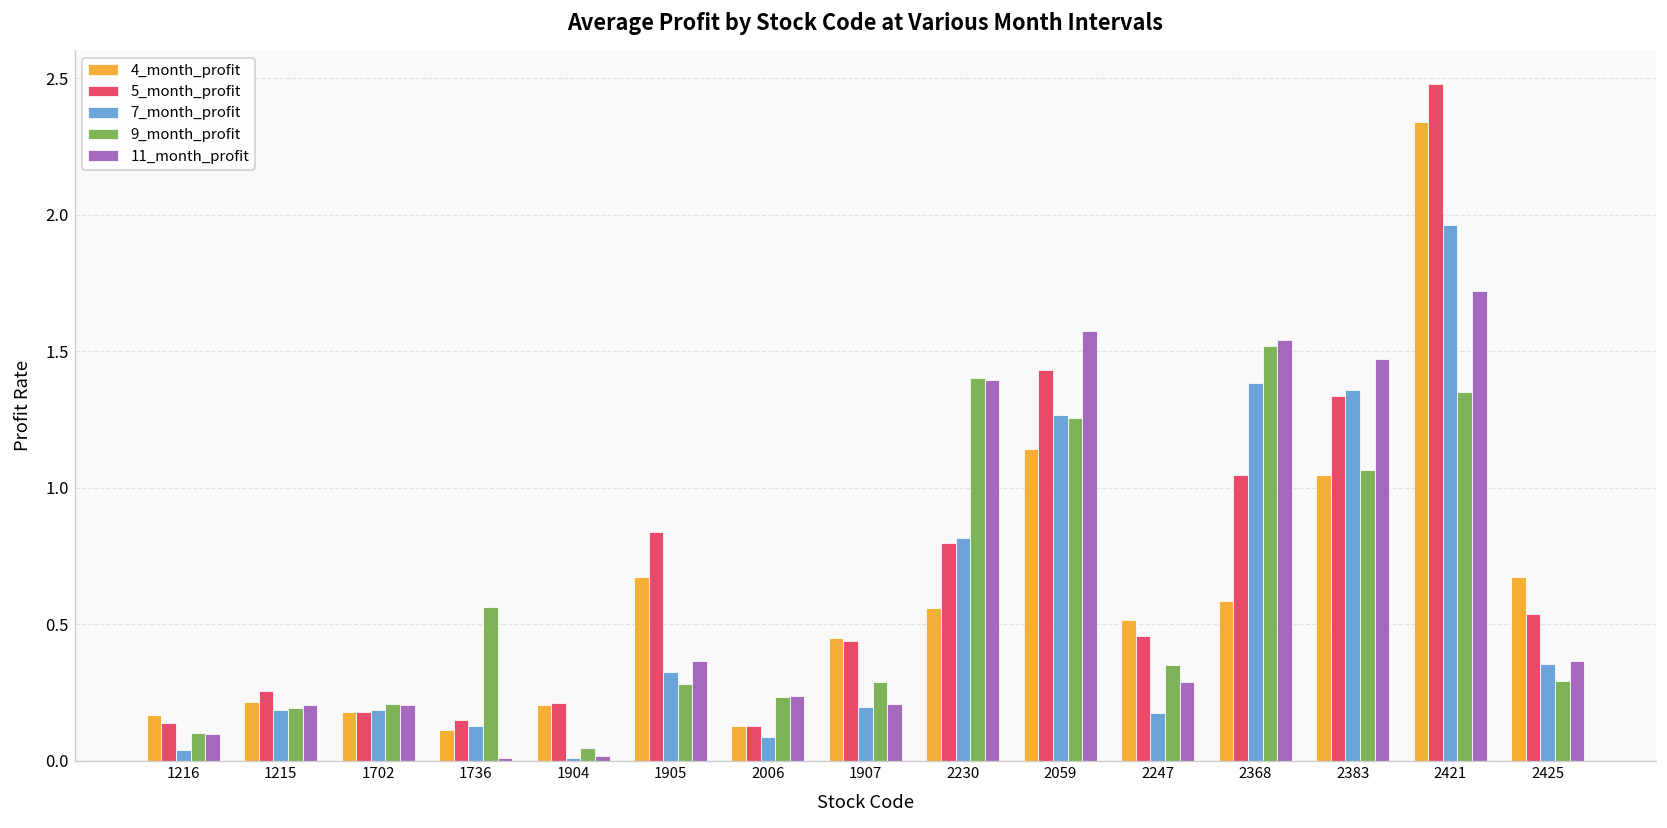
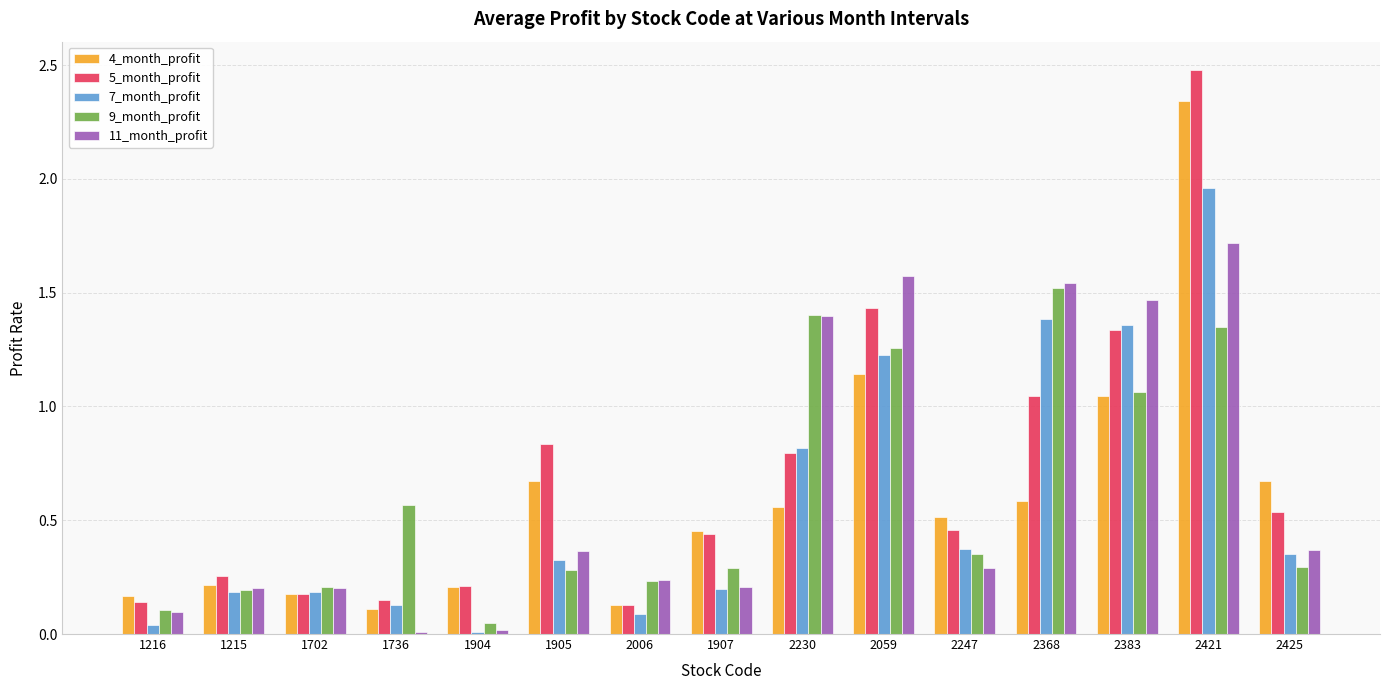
7_month_profit, 2059: 1.27 -> 1.23
7_month_profit, 2247: 0.18 -> 0.37
